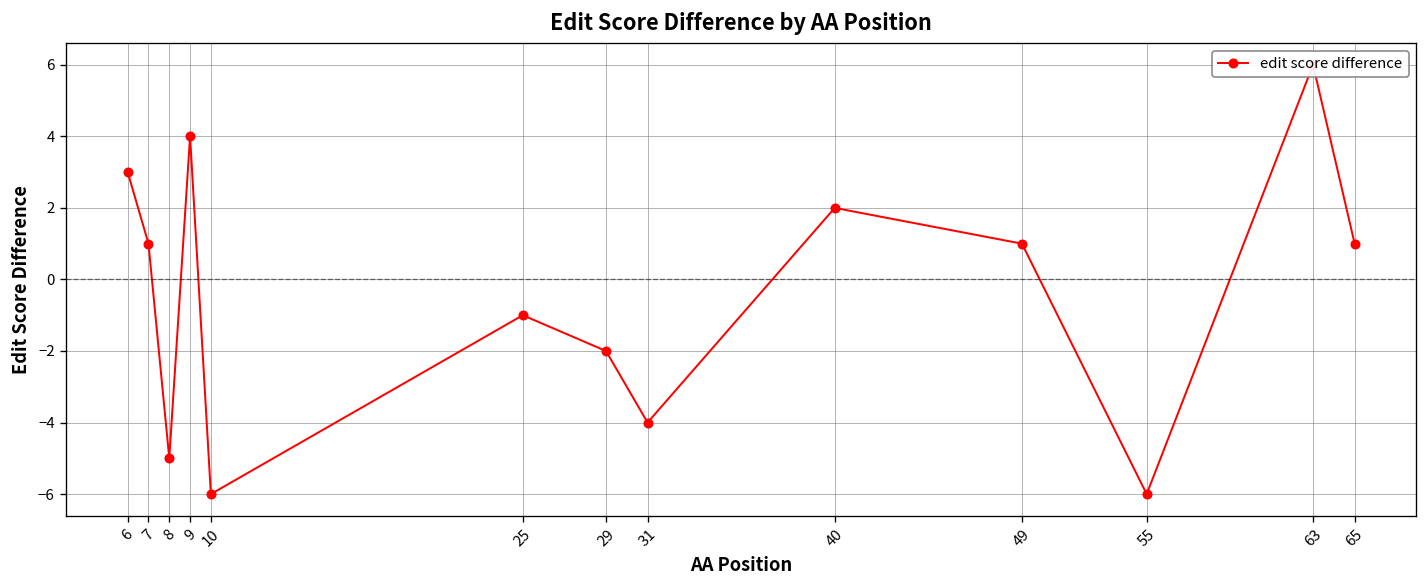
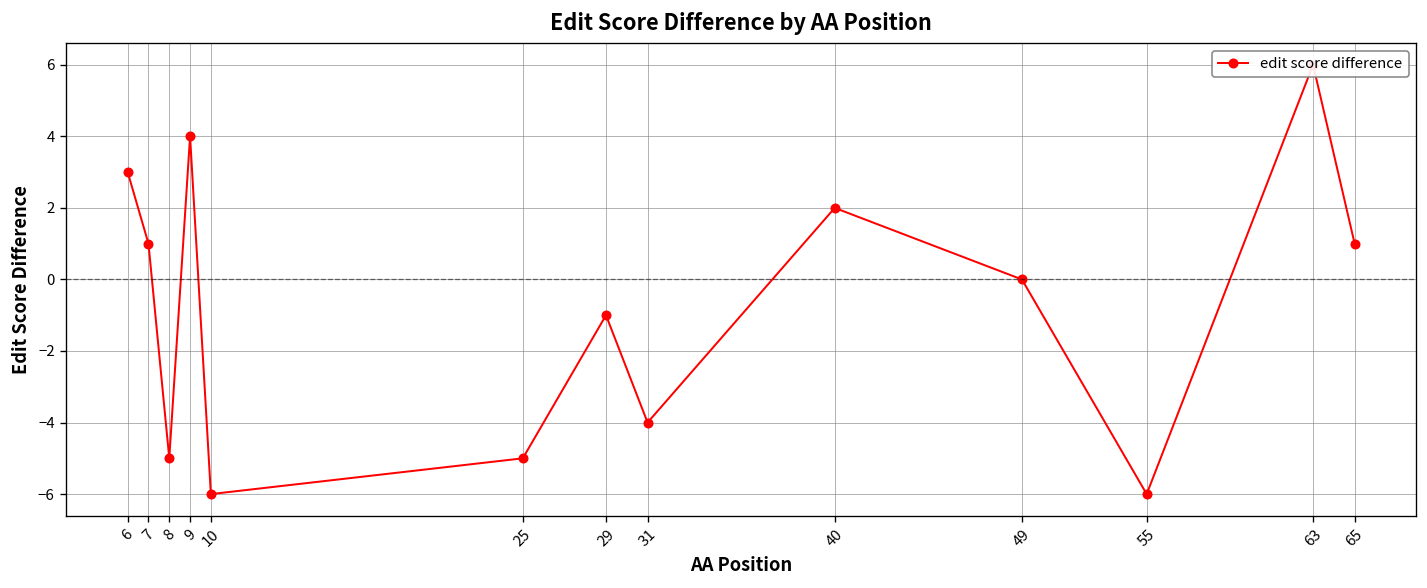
25: -1 -> -5
29: -2 -> -1
49: 1 -> 0
